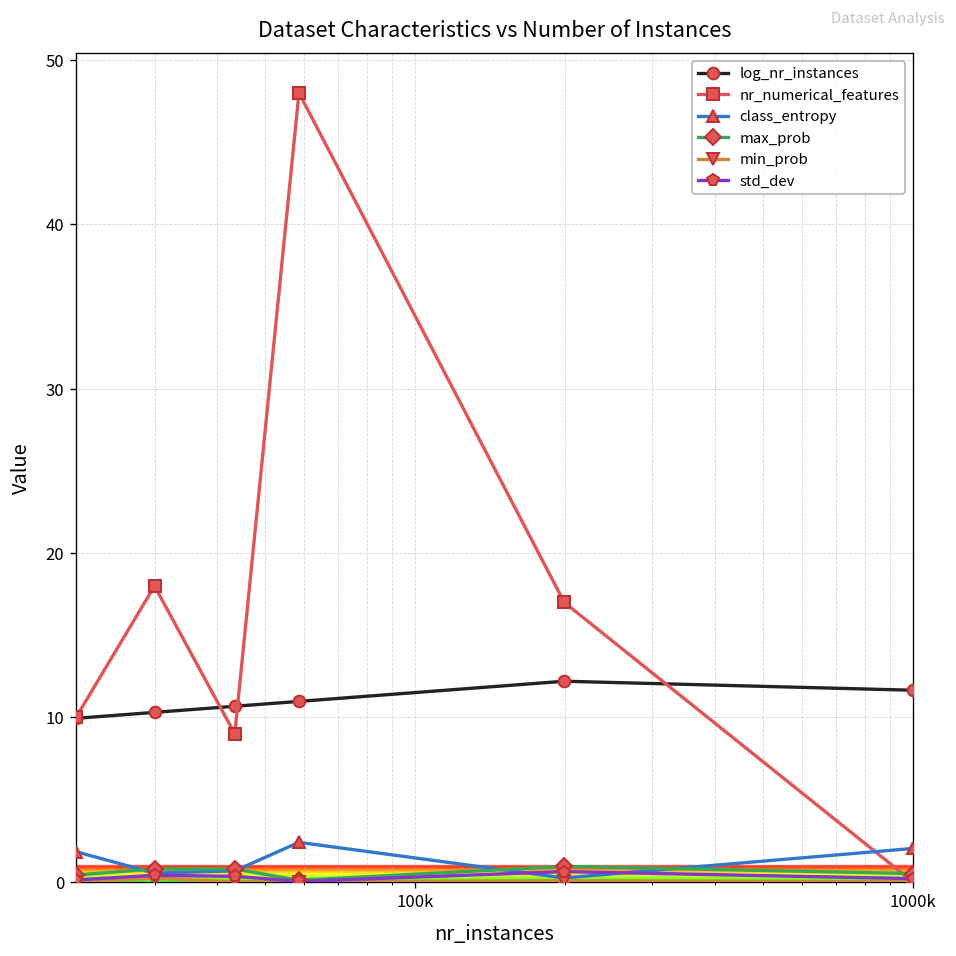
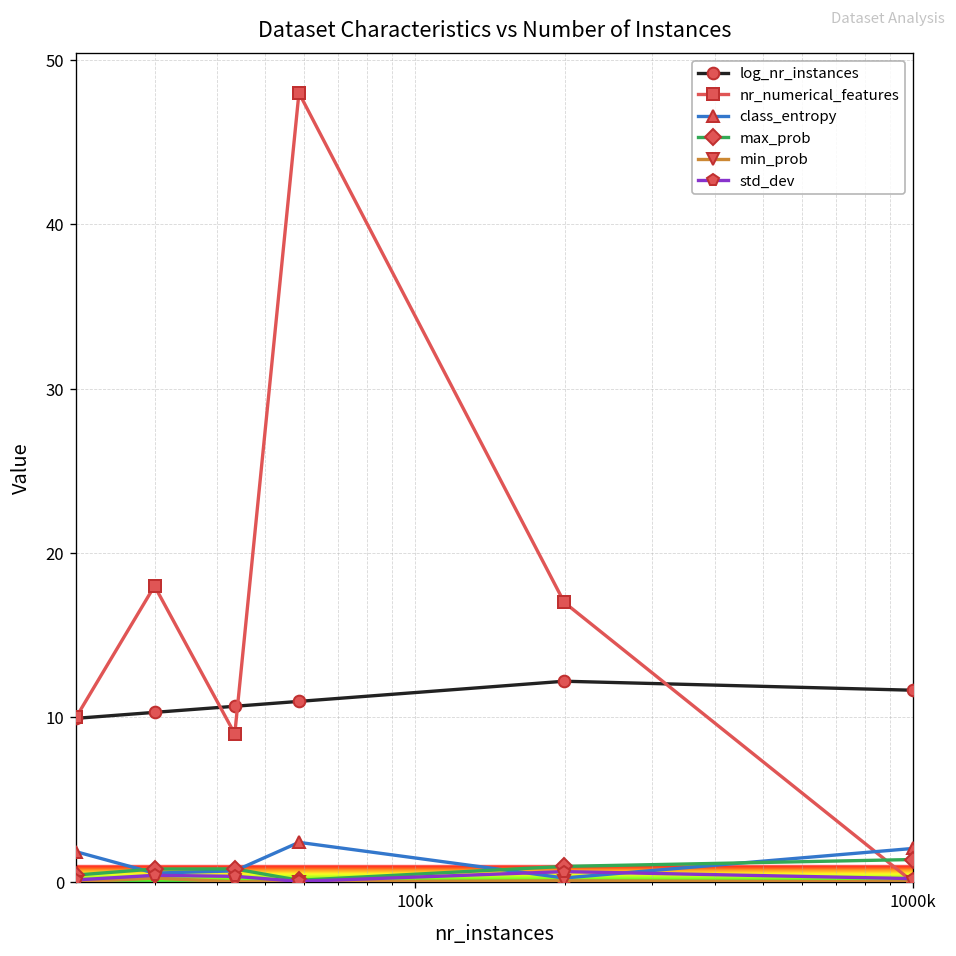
max_prob, 1000k: 0.5 -> 1.4
